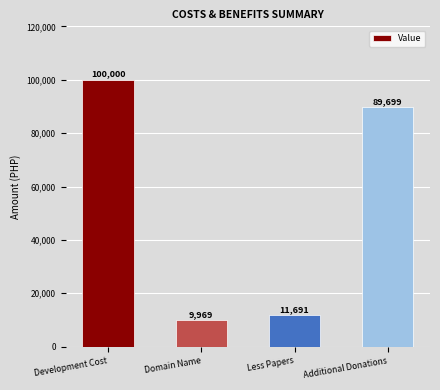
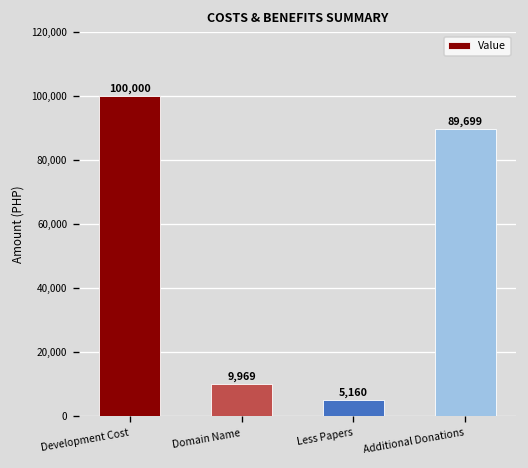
Less Papers: 11,691 -> 5,160
